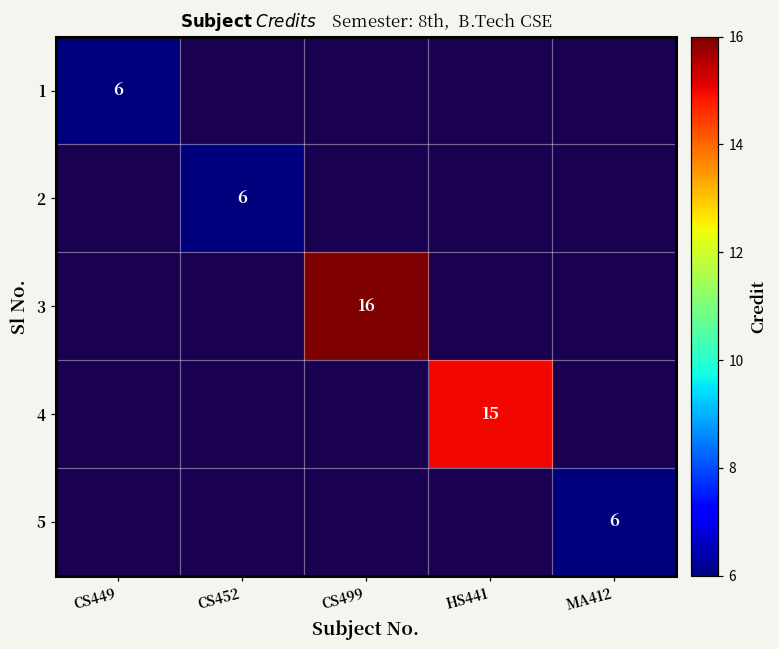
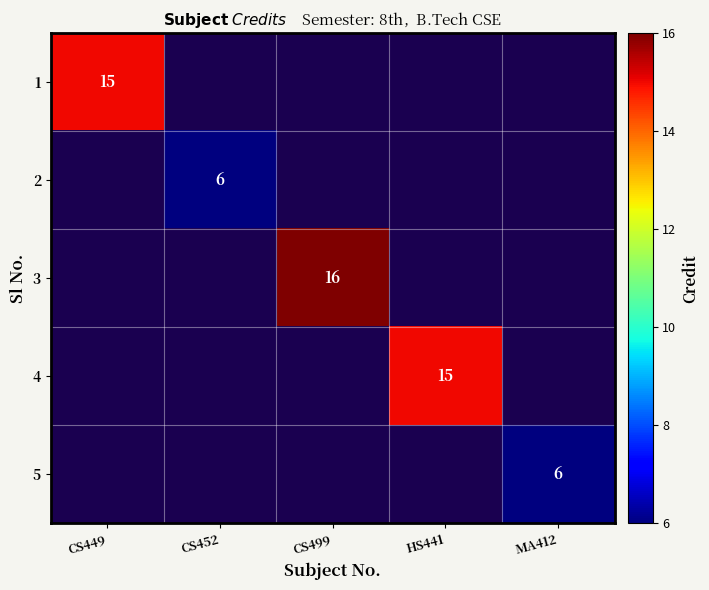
1, CS449: 6 -> 15
